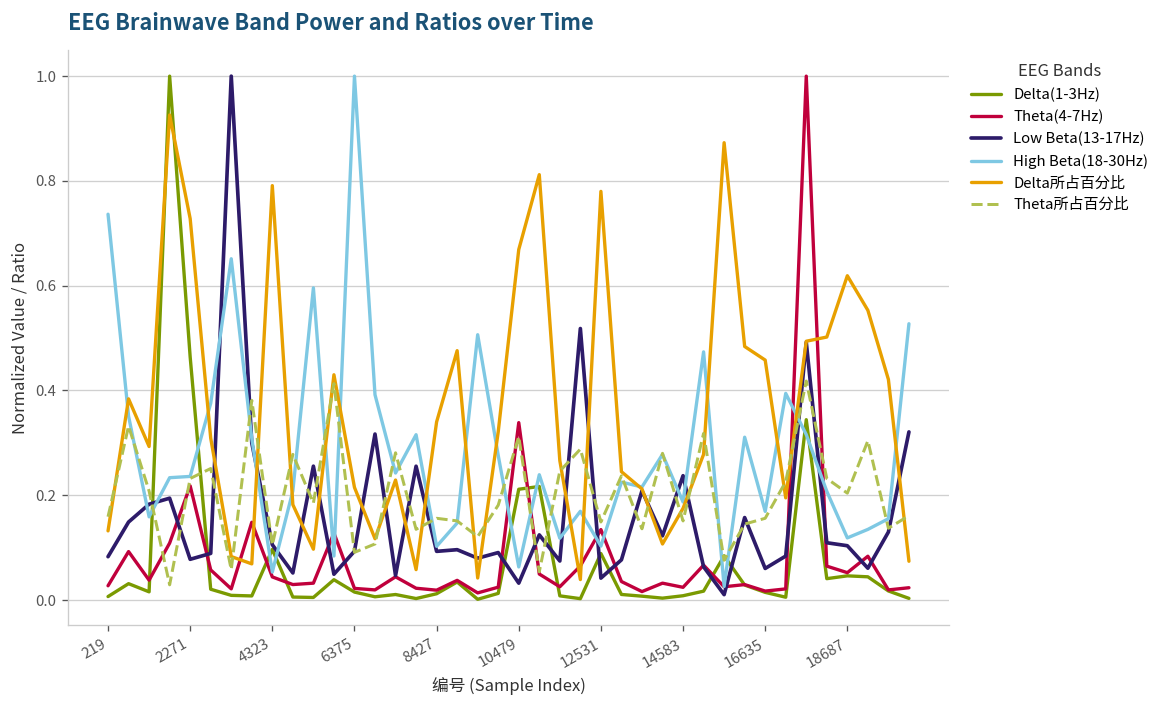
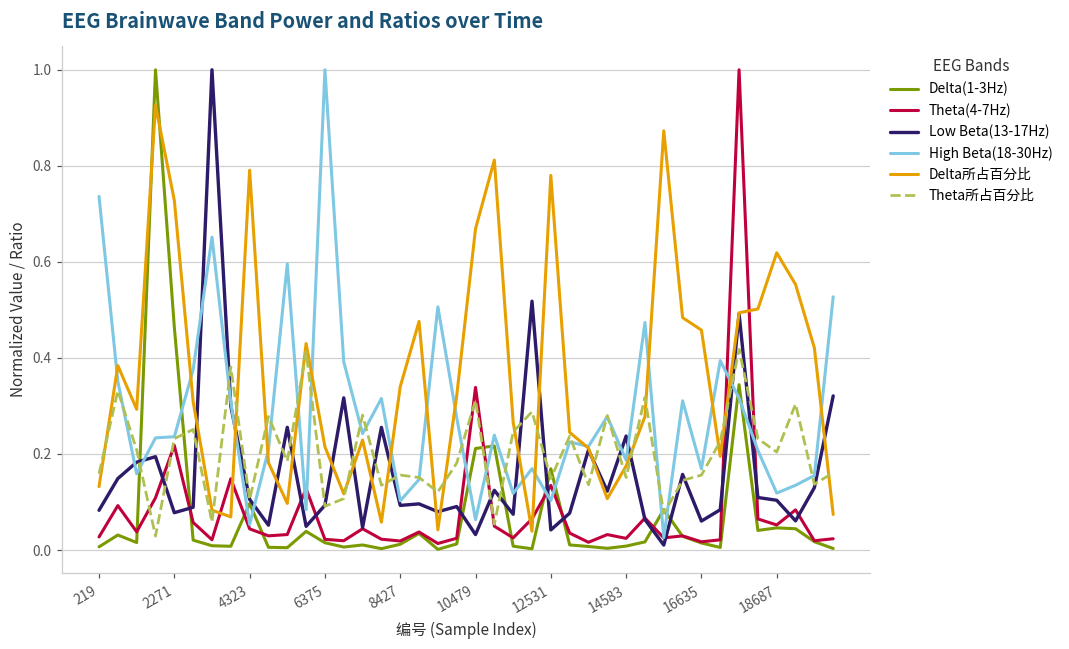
Delta(1-3Hz), 12531: 0.09 -> 0.17
